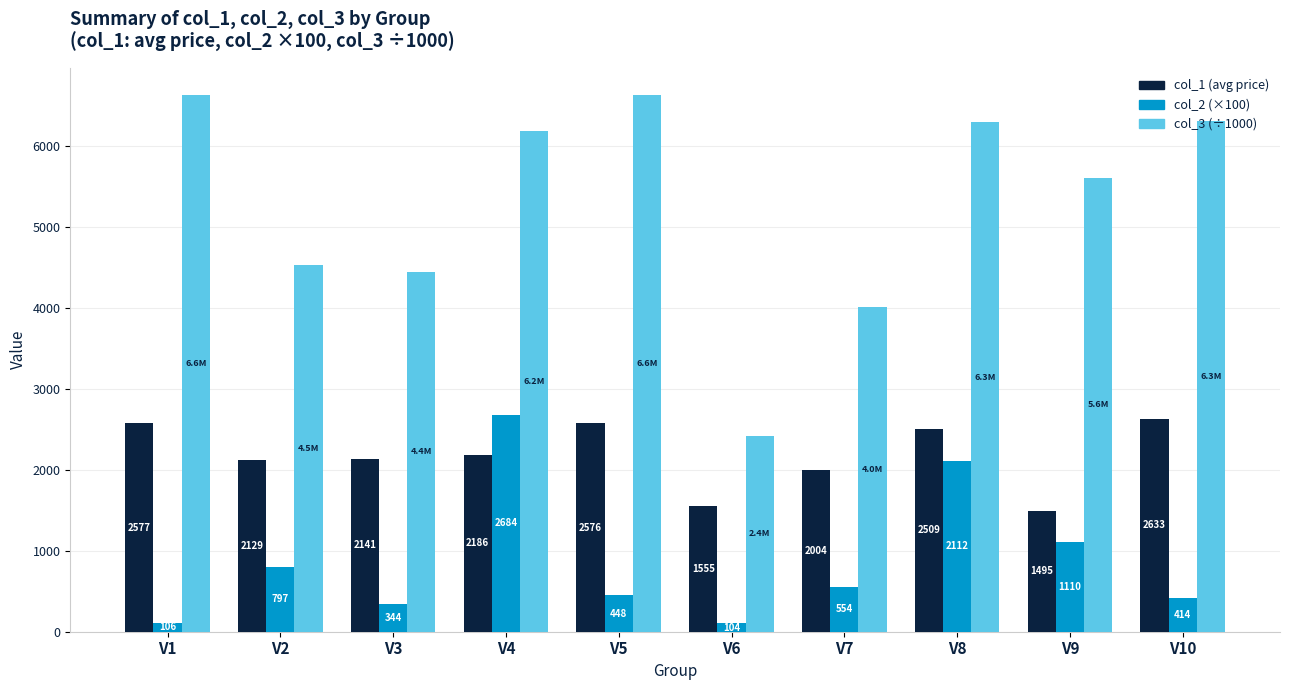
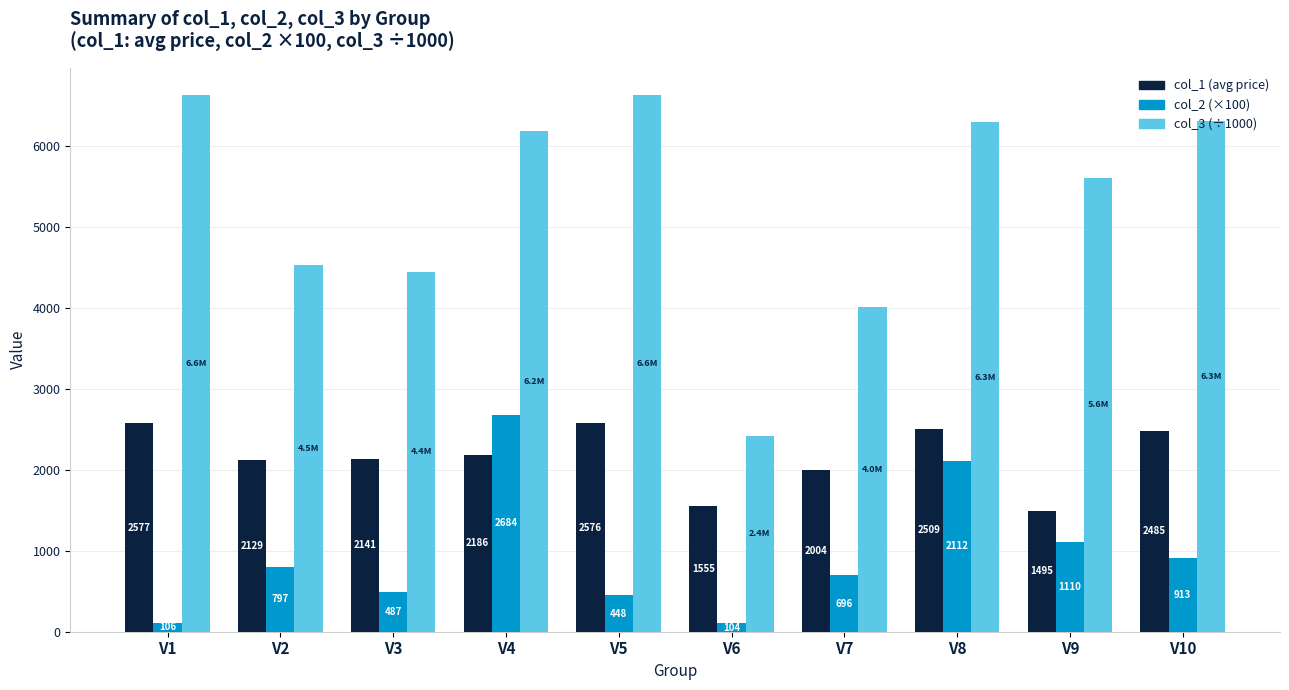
col_2 (×100), V3: 344 -> 487
col_2 (×100), V7: 554 -> 696
col_1 (avg price), V10: 2633 -> 2485
col_2 (×100), V10: 414 -> 913
